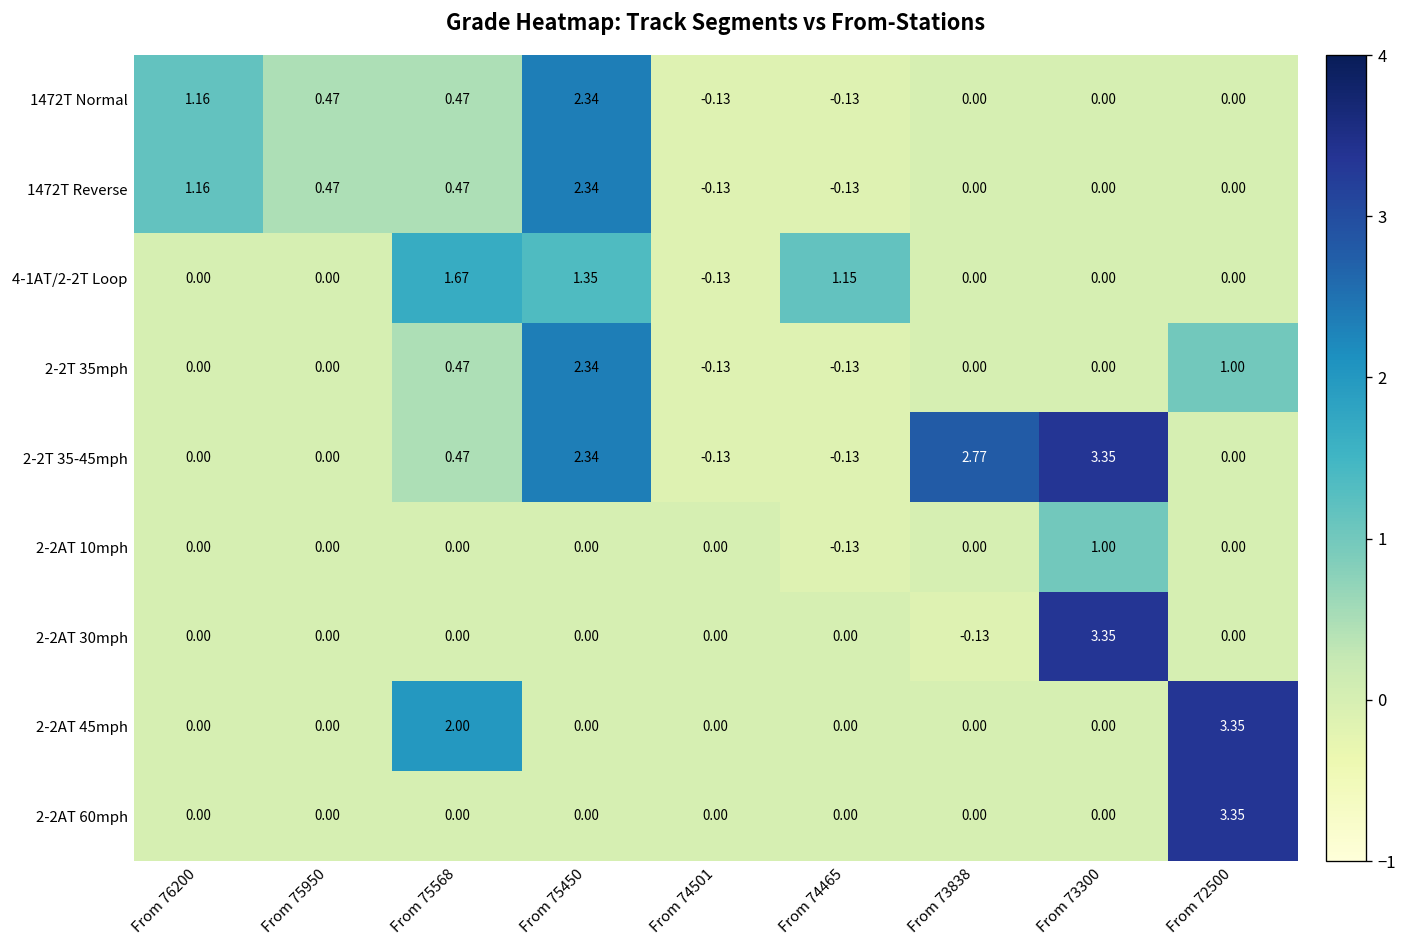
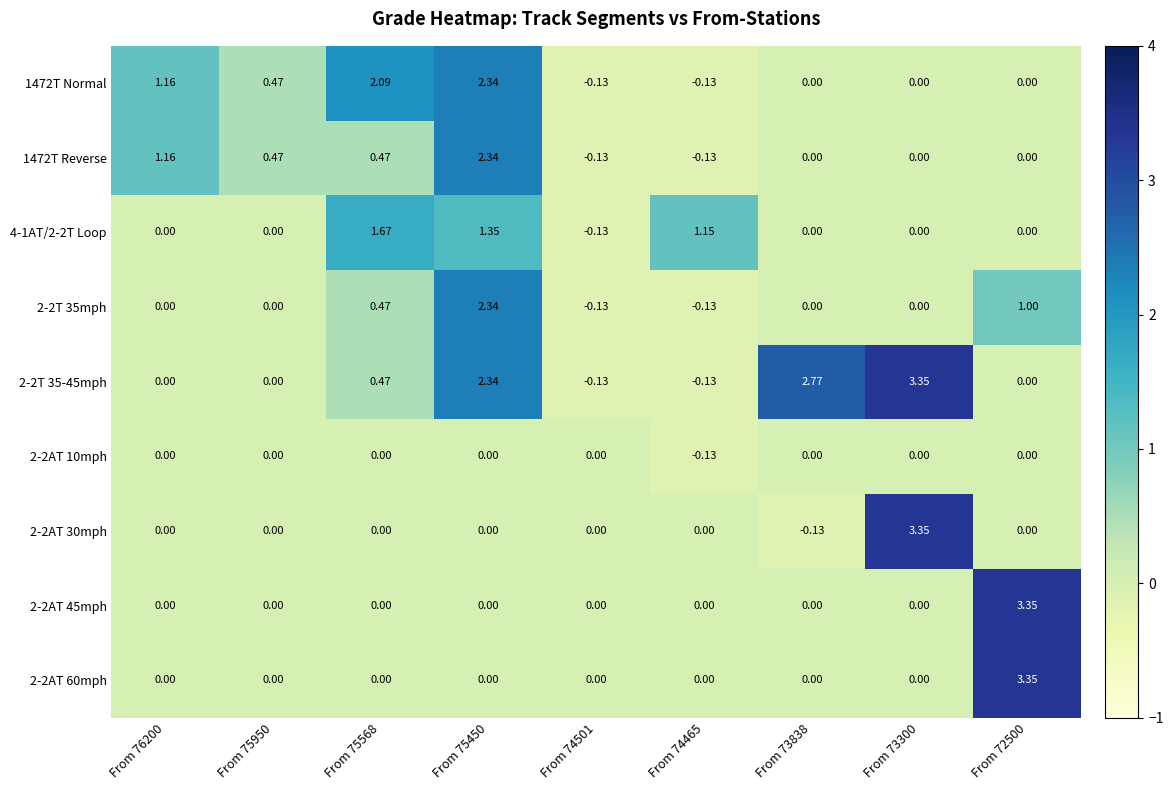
1472T Normal, From 75568: 0.47 -> 2.09
2-2AT 10mph, From 73300: 1.00 -> 0.00
2-2AT 45mph, From 75568: 2.00 -> 0.00
